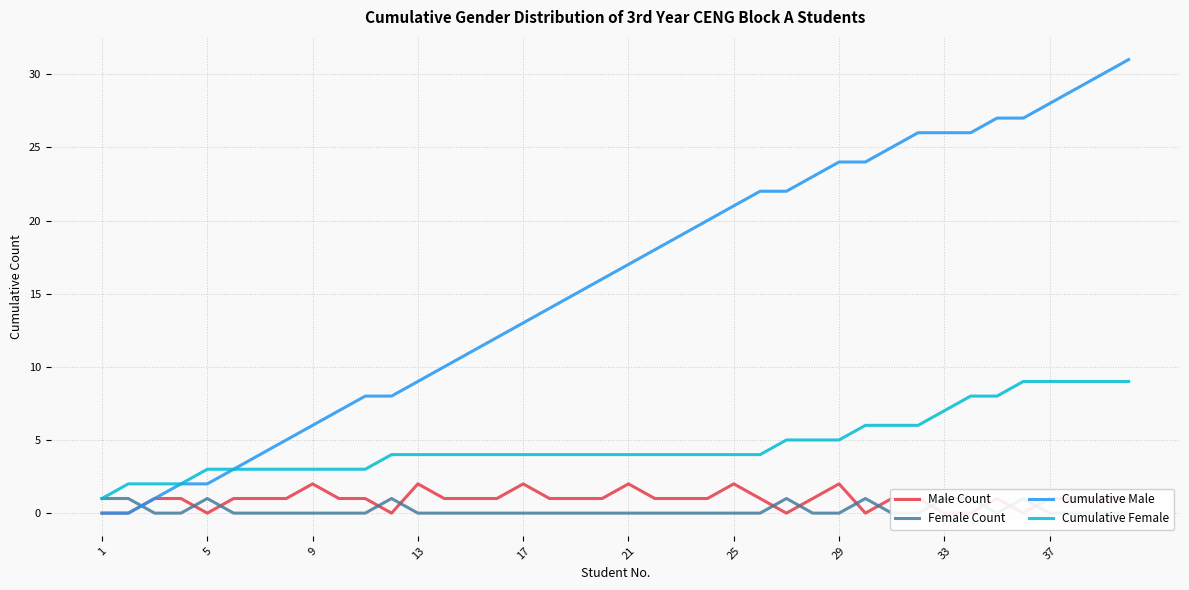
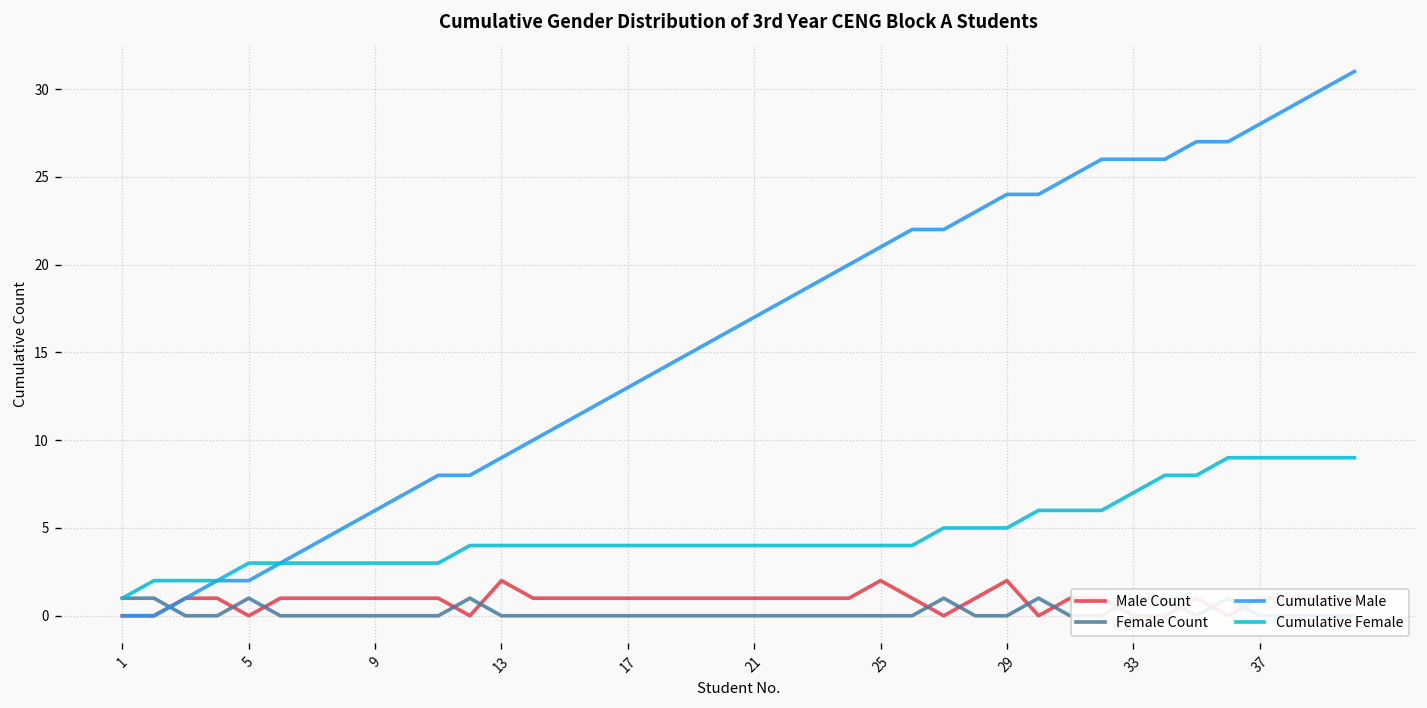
Male Count, 9: 2 -> 1
Male Count, 17: 2 -> 1
Male Count, 21: 2 -> 1
